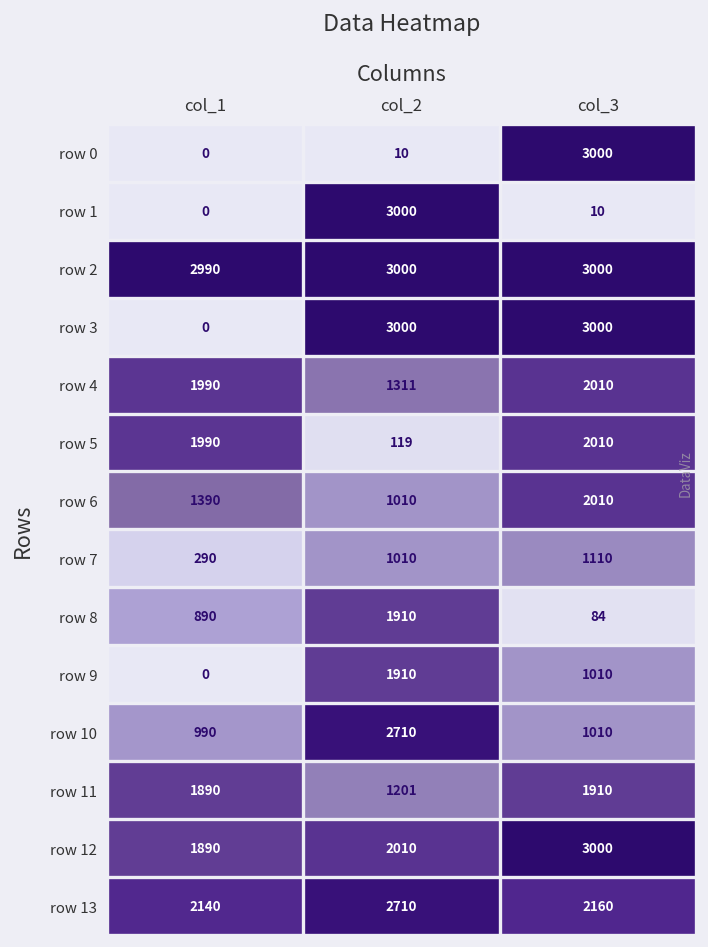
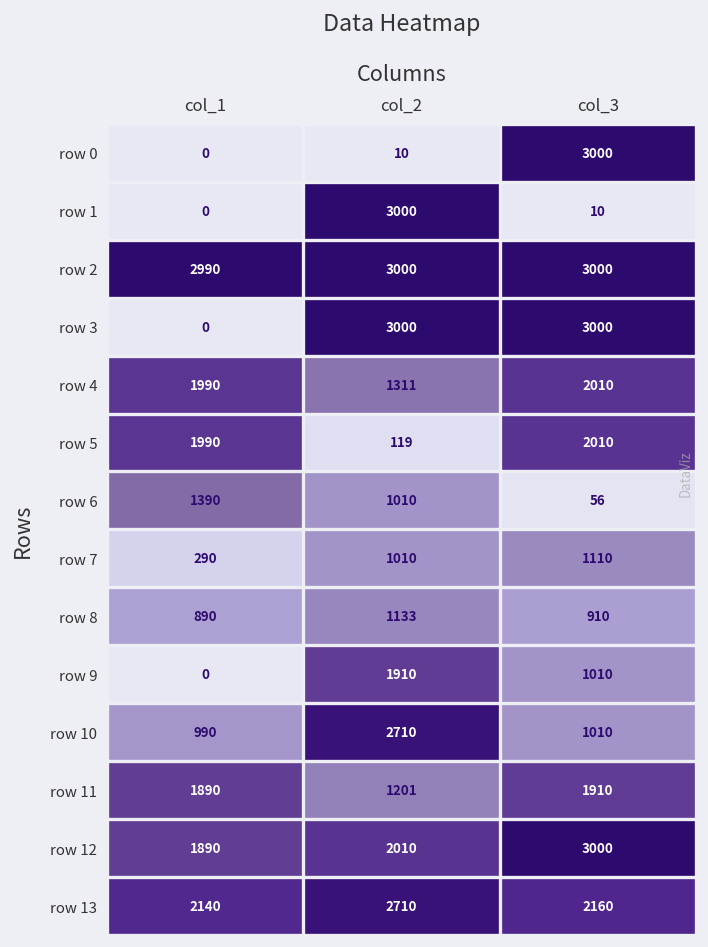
row 6, col_3: 2010 -> 56
row 8, col_2: 1910 -> 1133
row 8, col_3: 84 -> 910
